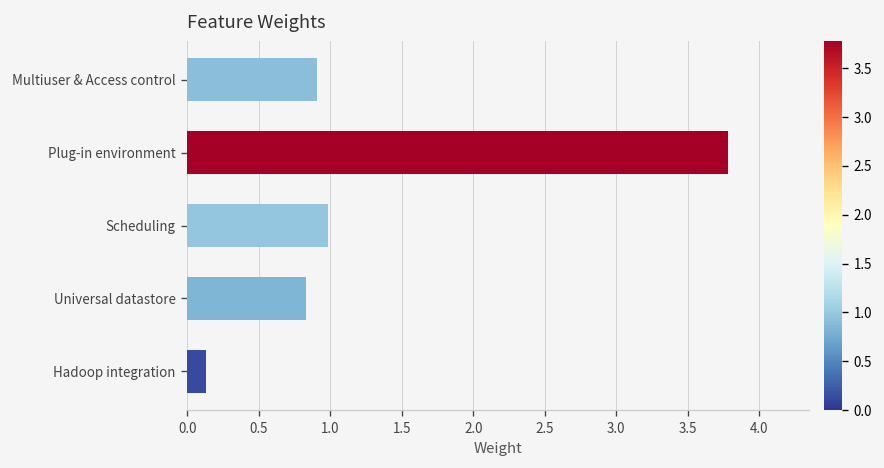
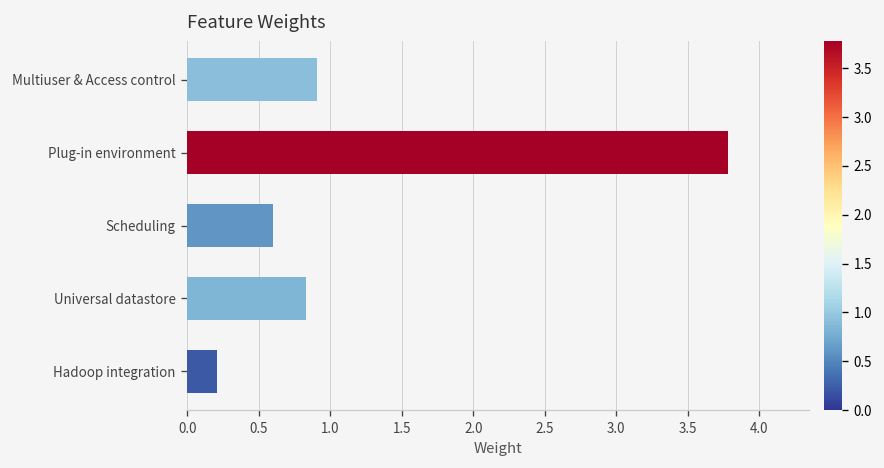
Scheduling: 0.99 -> 0.60
Hadoop integration: 0.13 -> 0.21
